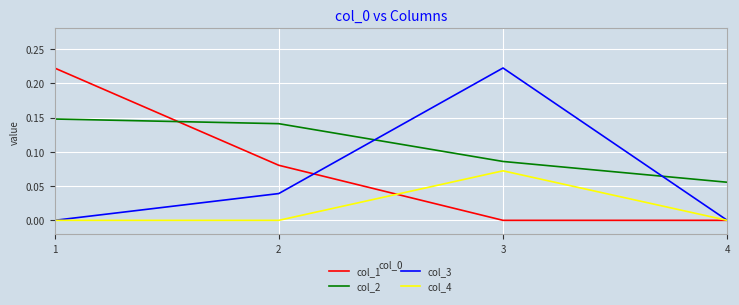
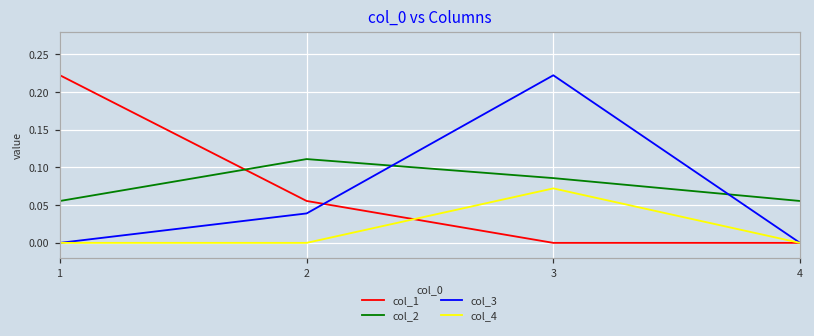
col_2, 1: 0.15 -> 0.06
col_1, 2: 0.08 -> 0.06
col_2, 2: 0.14 -> 0.11
